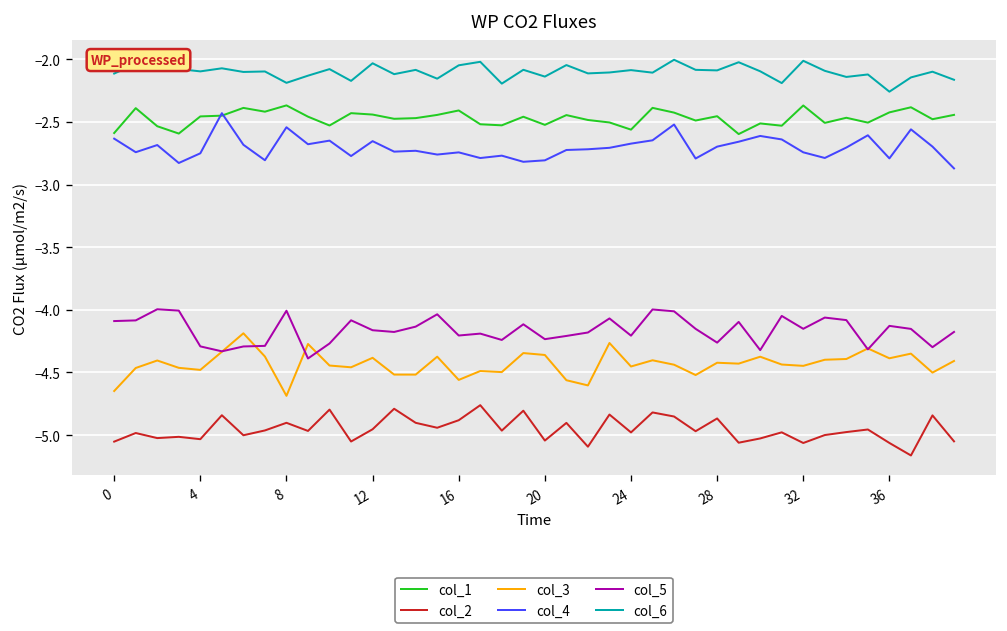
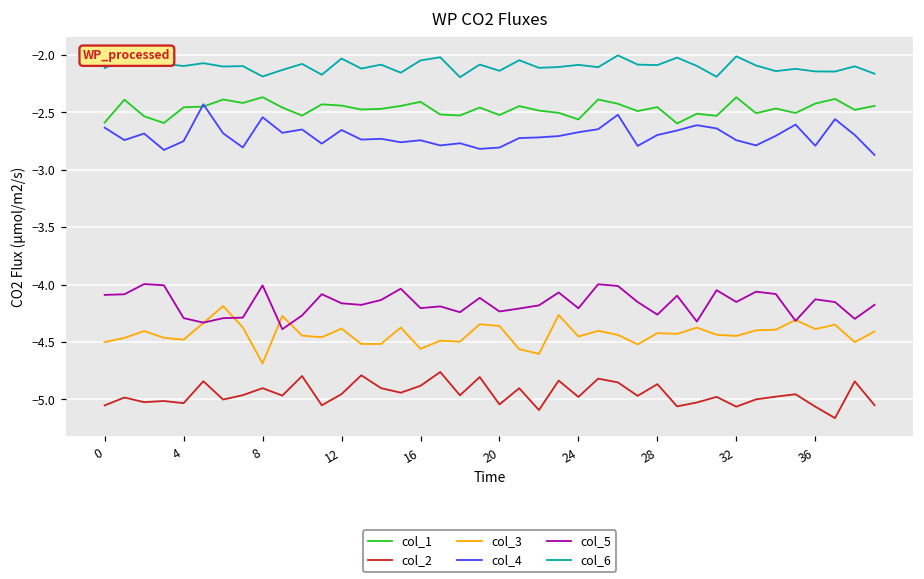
col_3, 0: -4.65 -> -4.50
col_6, 36: -2.26 -> -2.14
